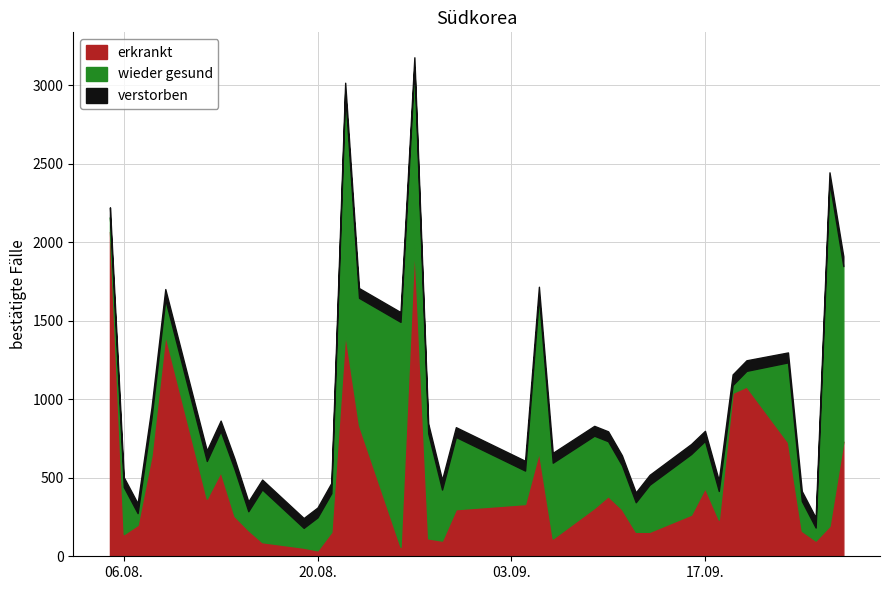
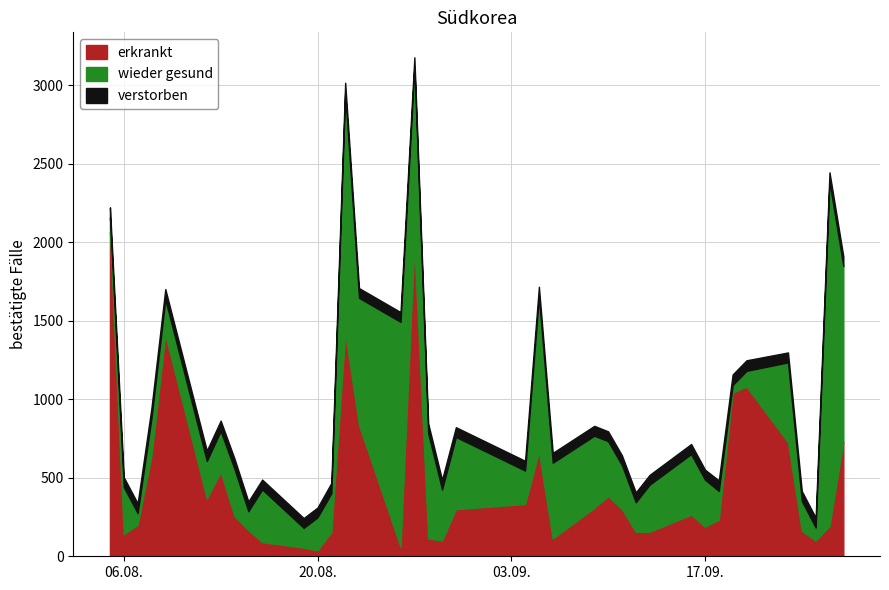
erkrankt, 17.09.: 440 -> 190
